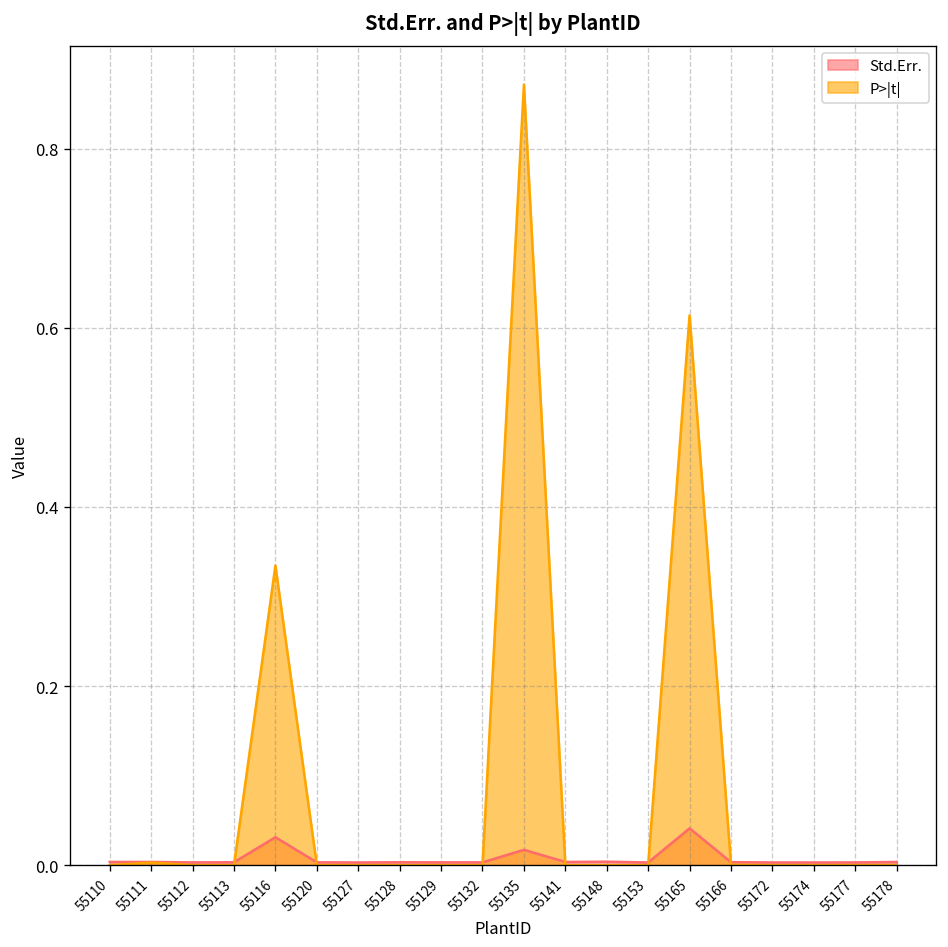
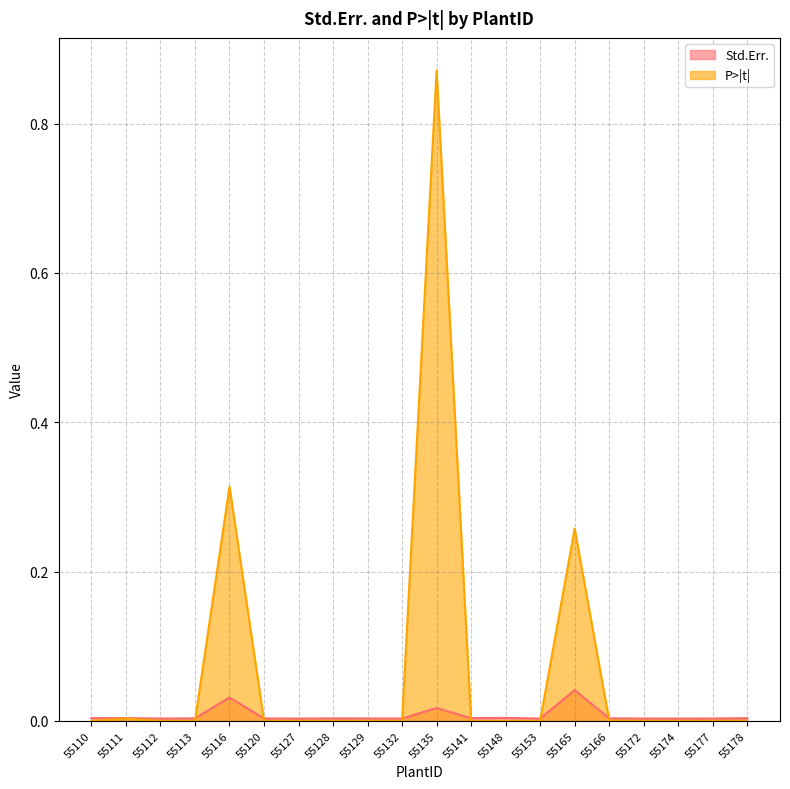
P>|t|, 55116: 0.33 -> 0.31
P>|t|, 55165: 0.61 -> 0.26
